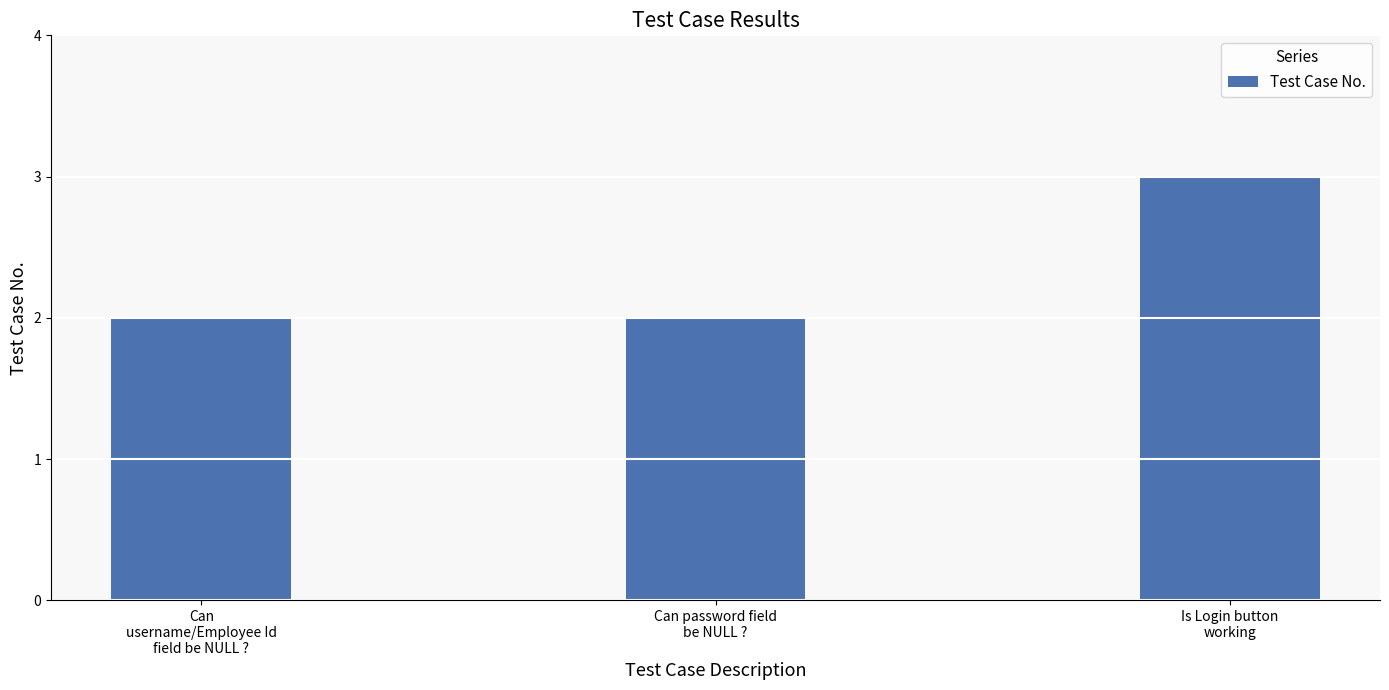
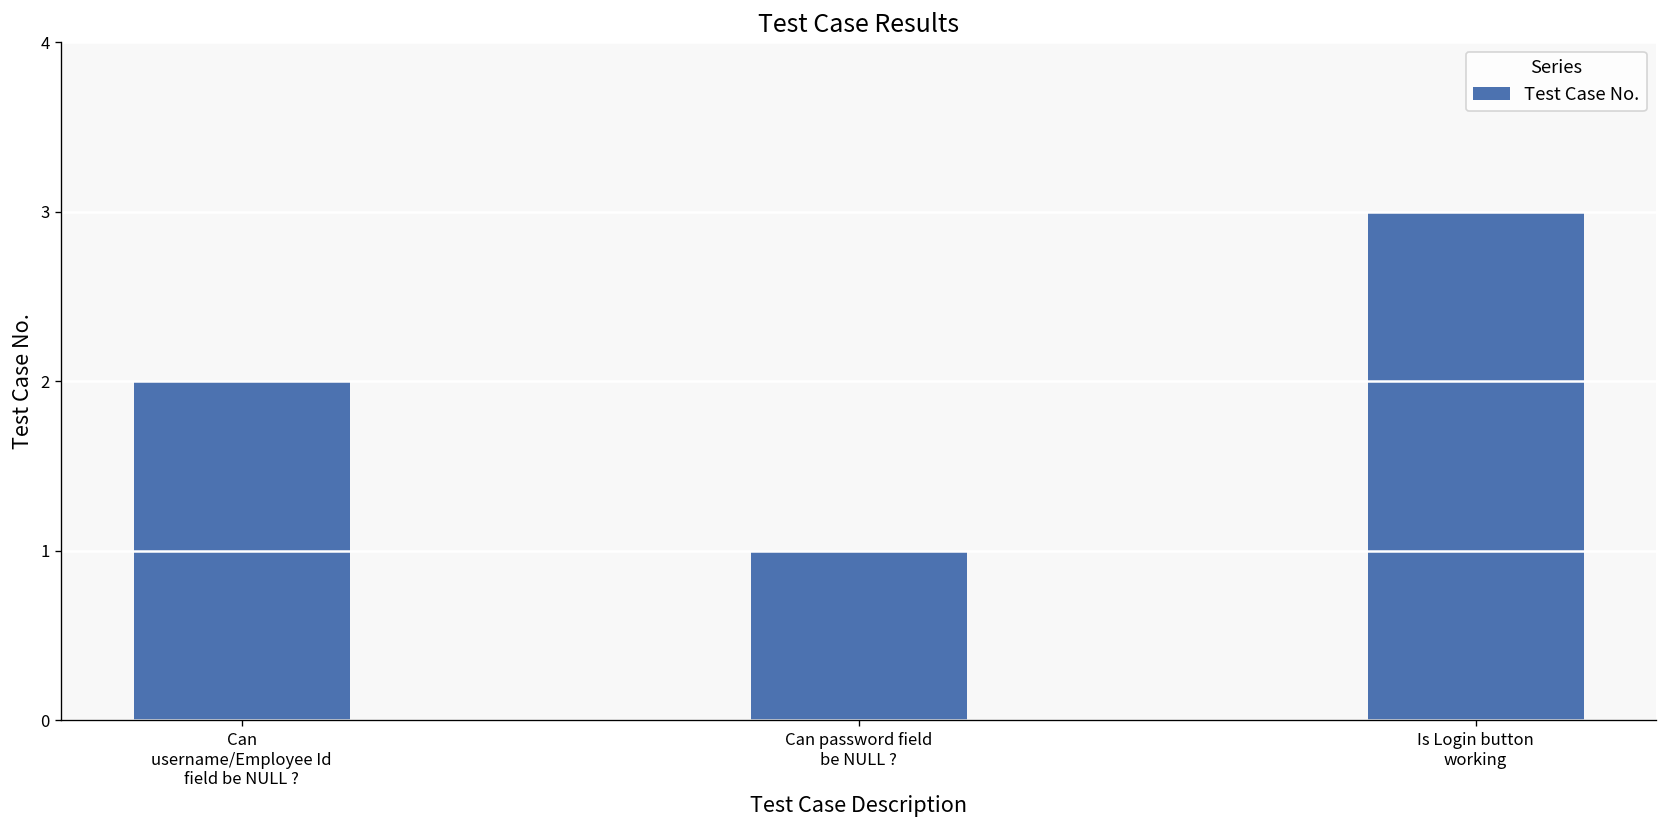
Can password field be NULL ?: 2 -> 1
